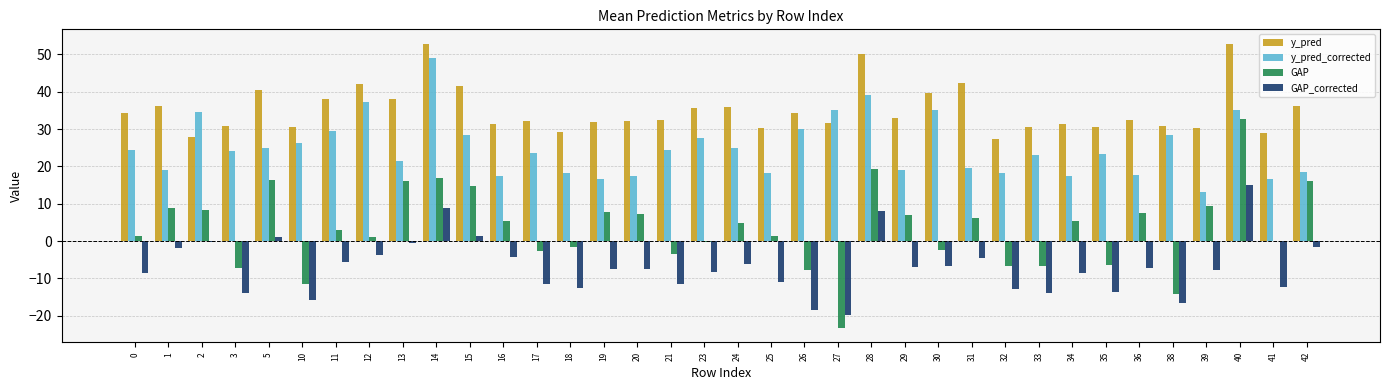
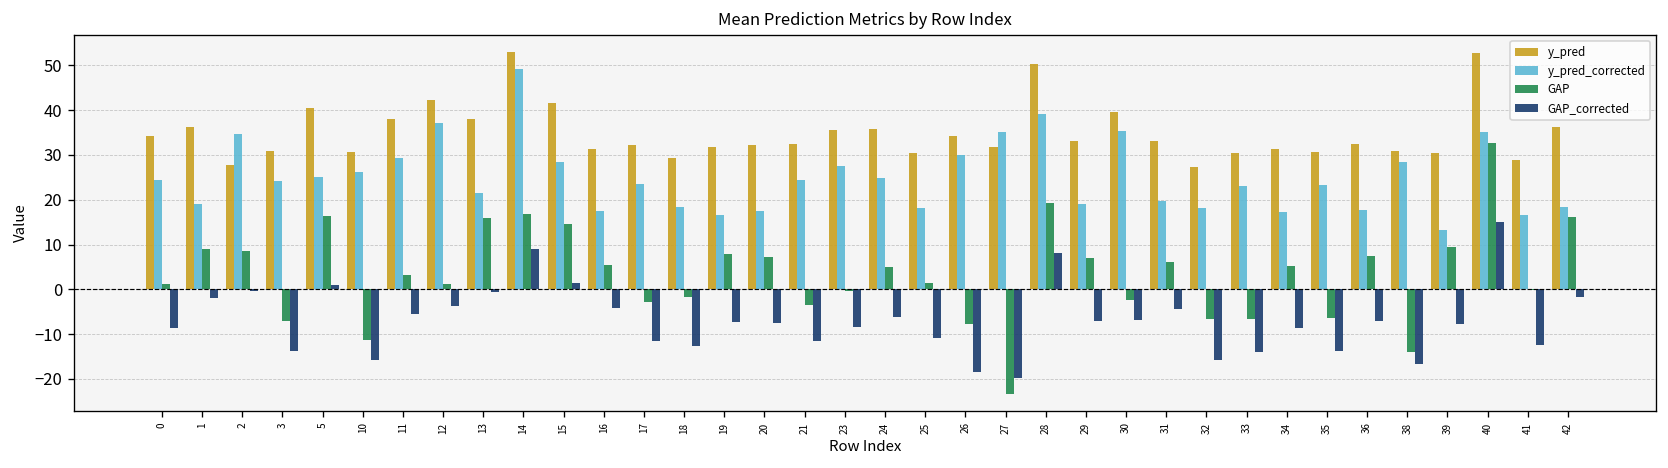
y_pred, 31: 42 -> 33
GAP_corrected, 32: -13 -> -16
